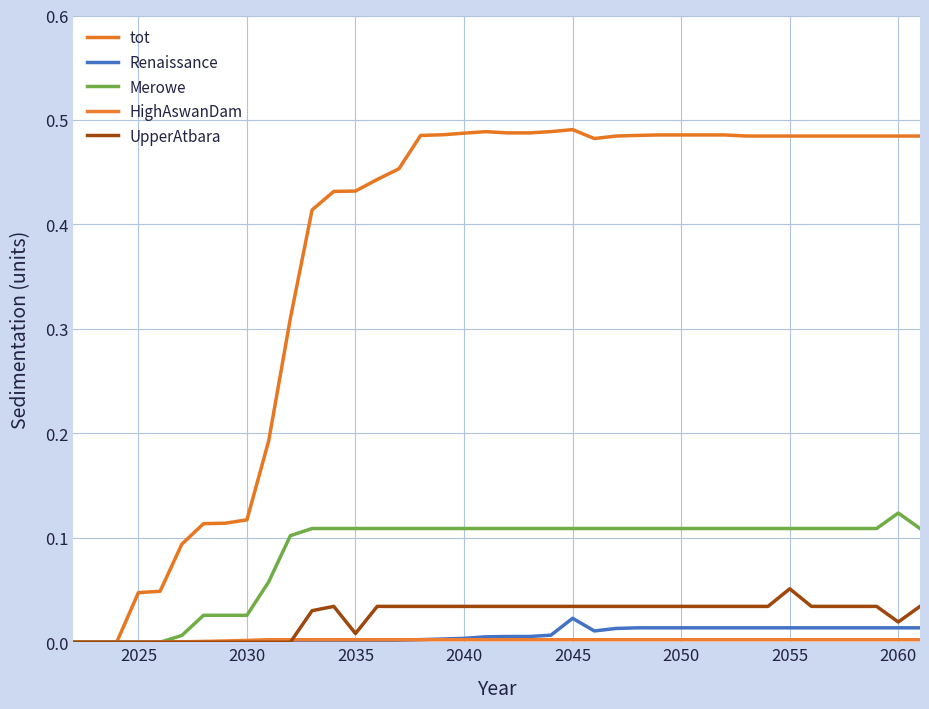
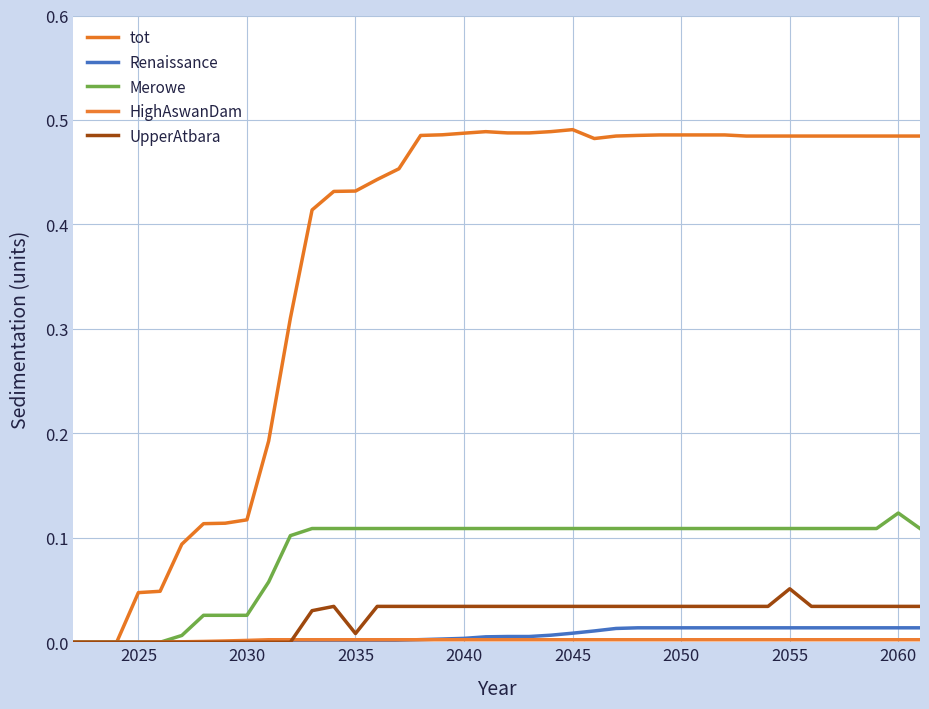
Renaissance, 2045: 0.023 -> 0.009
UpperAtbara, 2060: 0.019 -> 0.034
